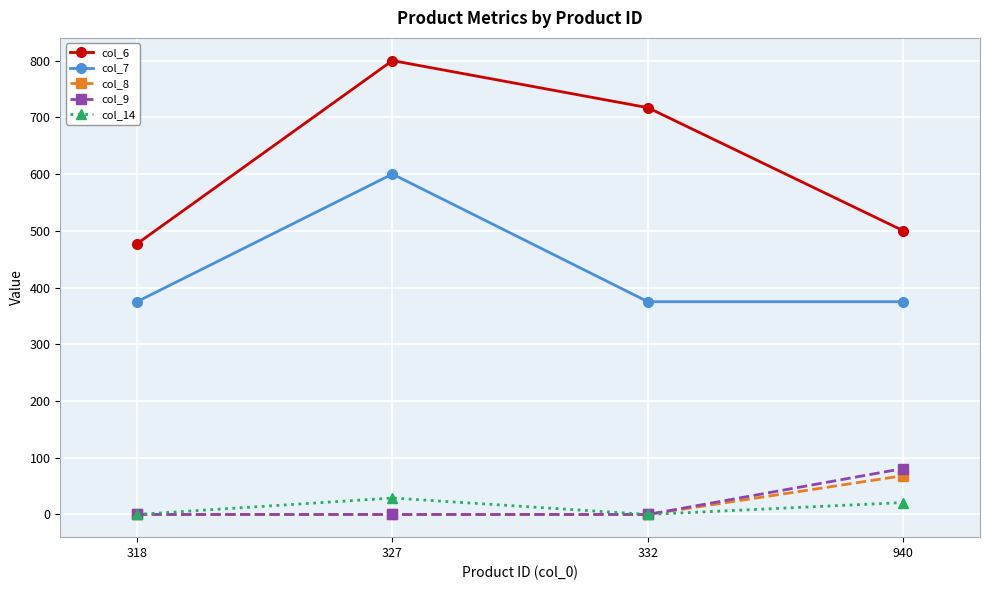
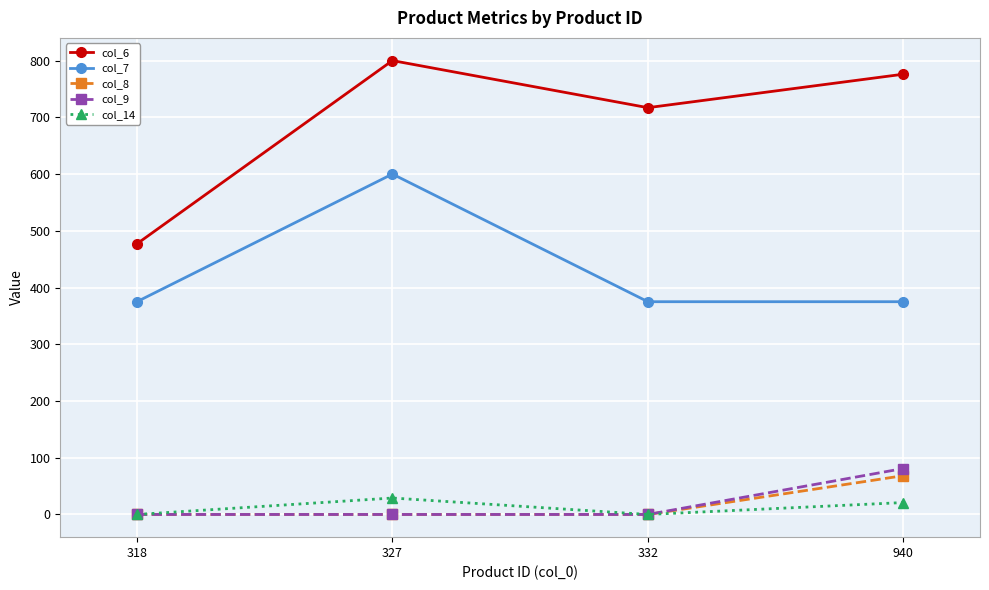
col_6, 940: 500 -> 780
